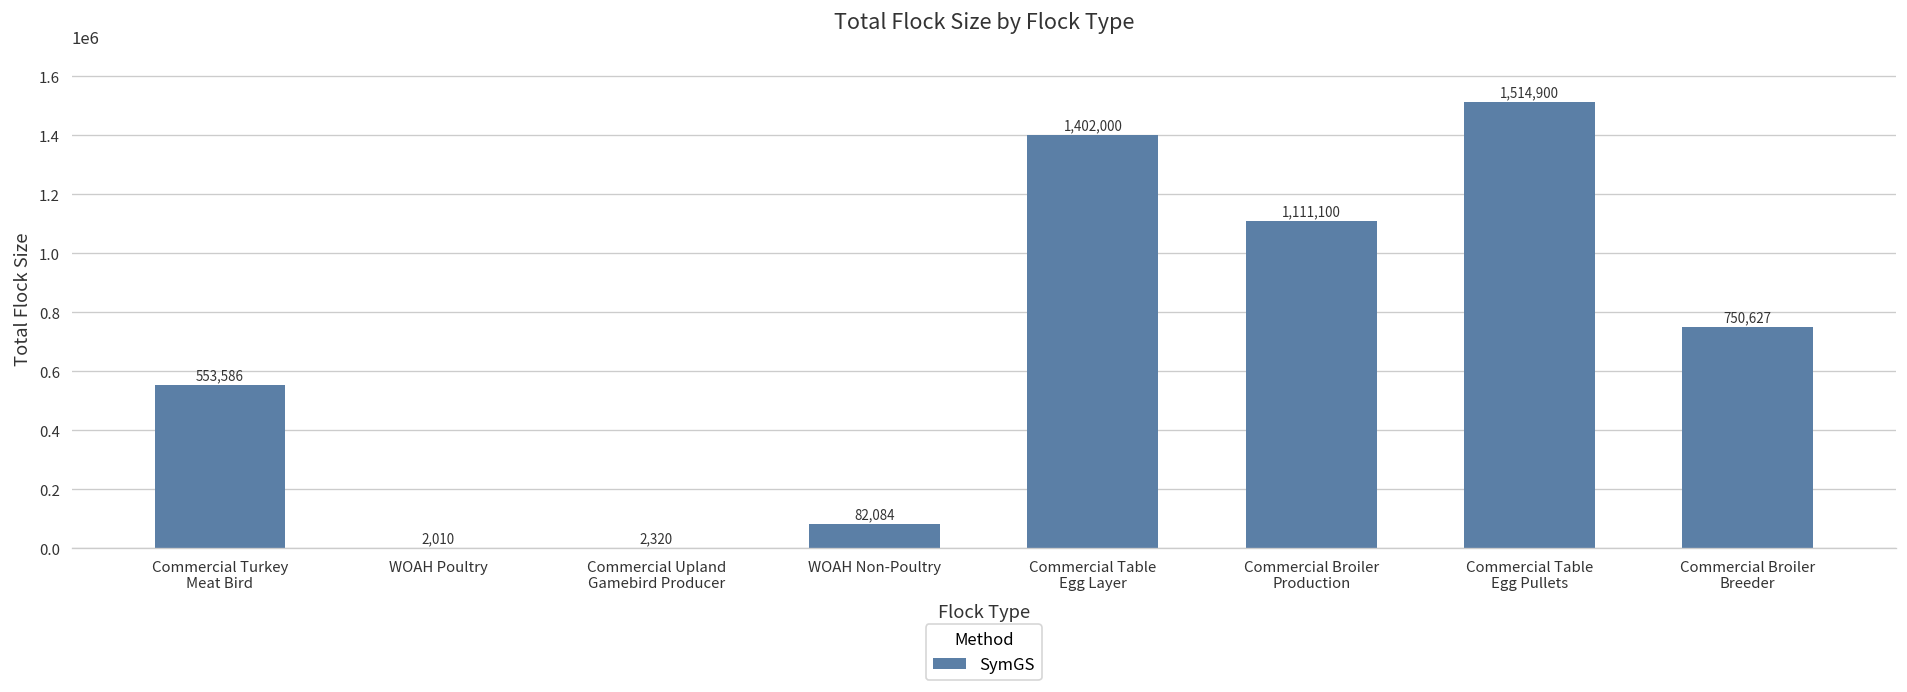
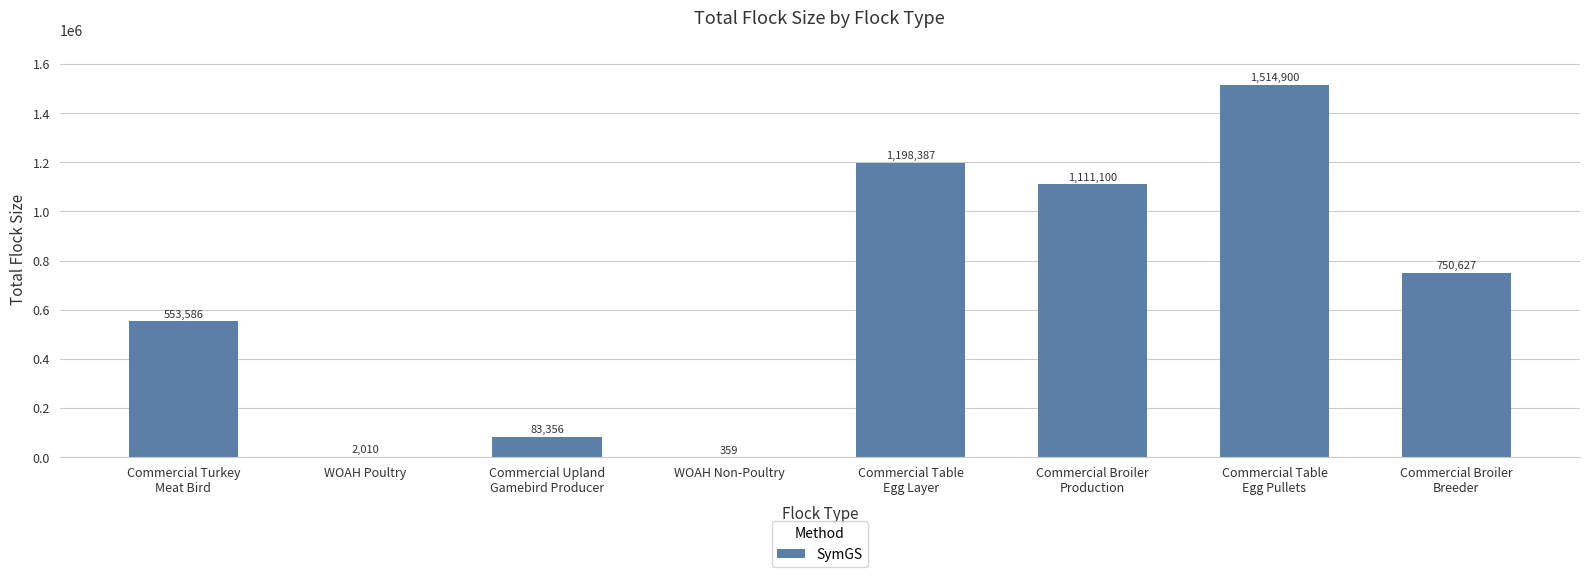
Commercial Upland Gamebird Producer: 2,320 -> 83,356
WOAH Non-Poultry: 82,084 -> 359
Commercial Table Egg Layer: 1,402,000 -> 1,198,387
